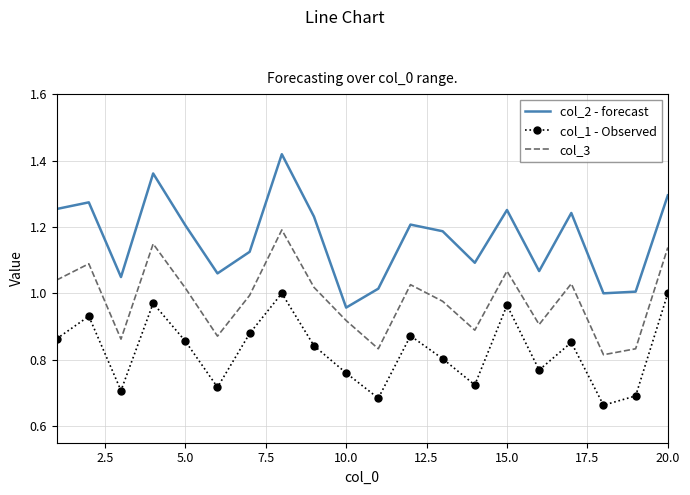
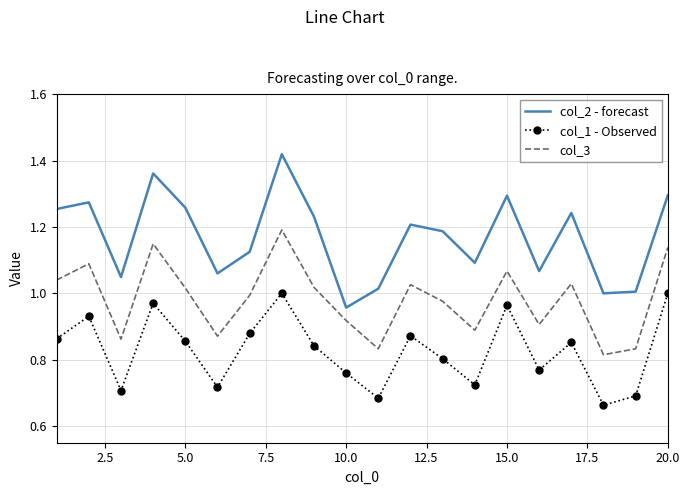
col_2 - forecast, 5.0: 1.21 -> 1.26
col_2 - forecast, 15.0: 1.25 -> 1.29
